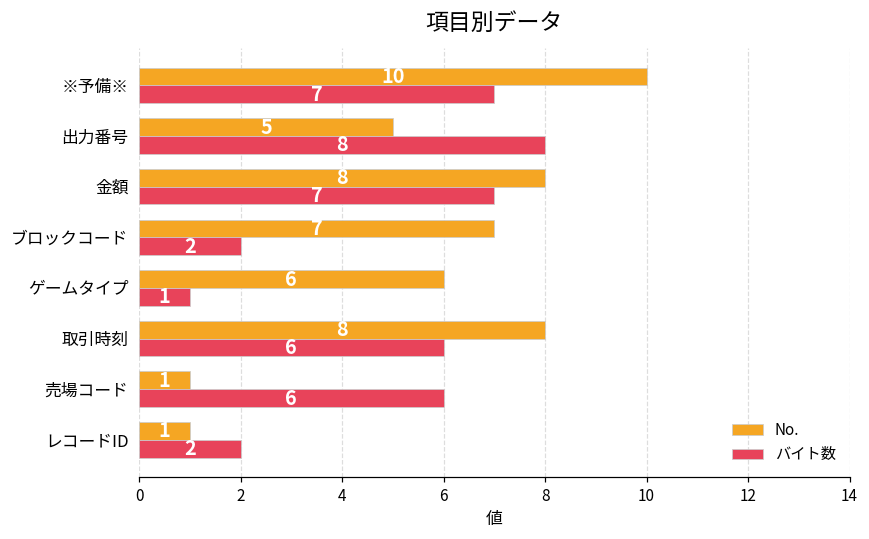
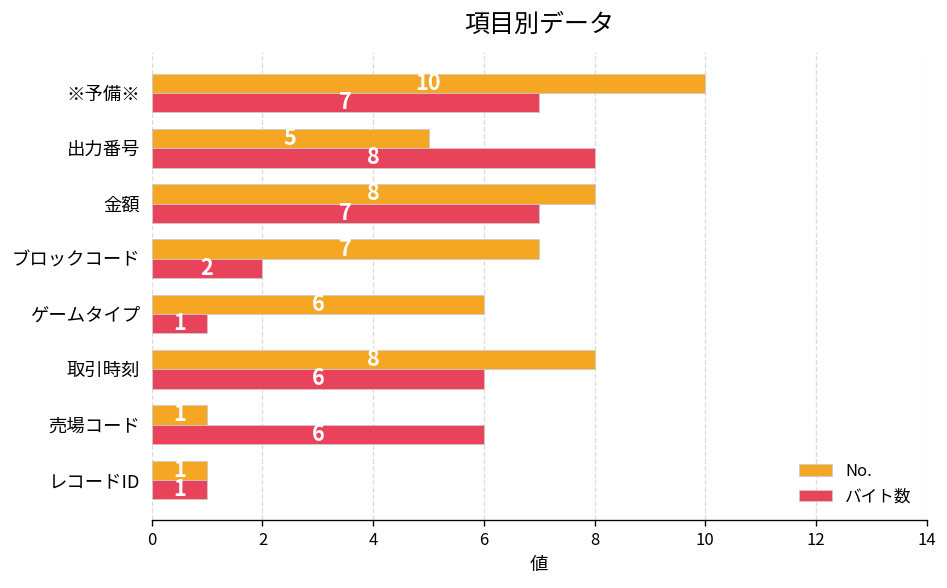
バイト数, レコードID: 2 -> 1
